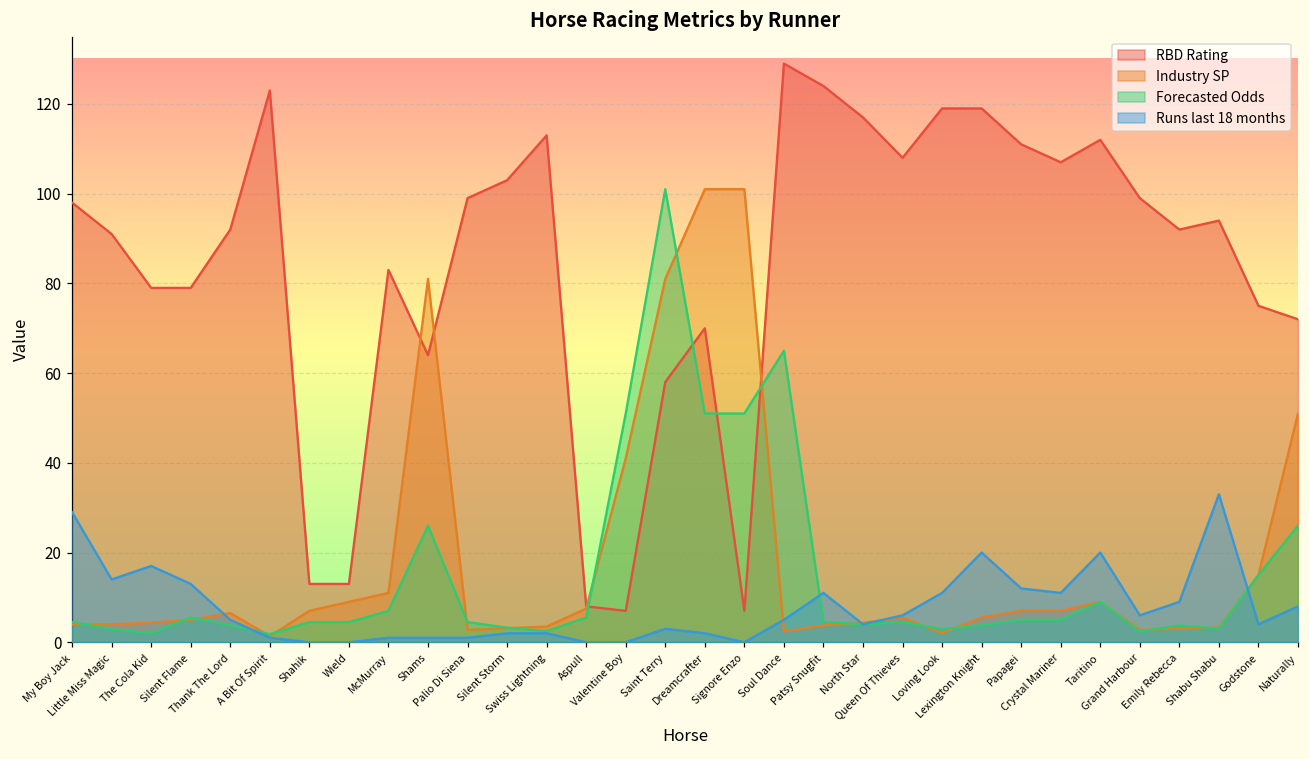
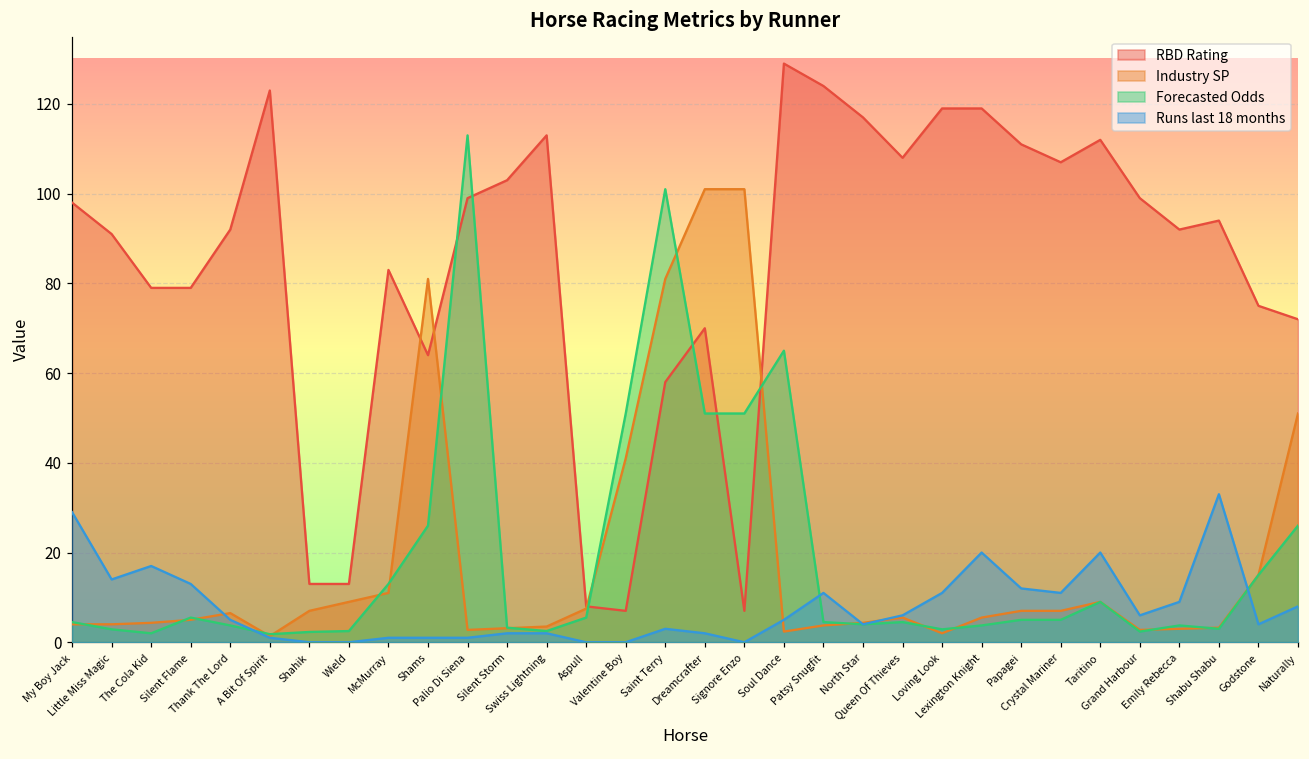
Forecasted Odds, Shahik: 5 -> 2
Forecasted Odds, Wield: 5 -> 3
Forecasted Odds, McMurray: 7 -> 13
Forecasted Odds, Palio Di Siena: 5 -> 113
